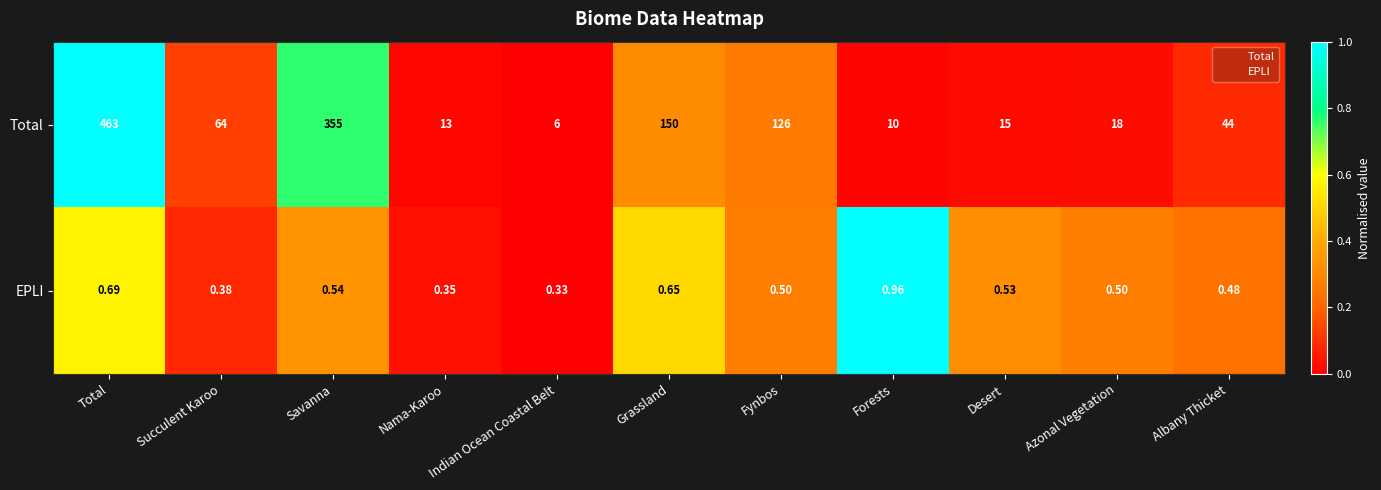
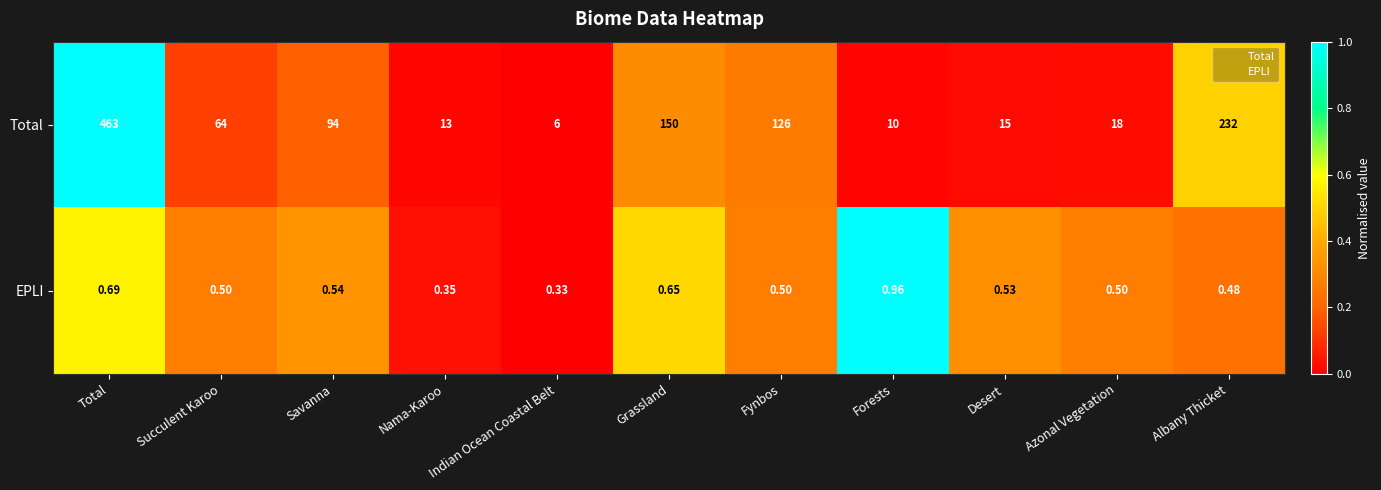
Total, Savanna: 355 -> 94
Total, Albany Thicket: 44 -> 232
EPLI, Succulent Karoo: 0.38 -> 0.50
